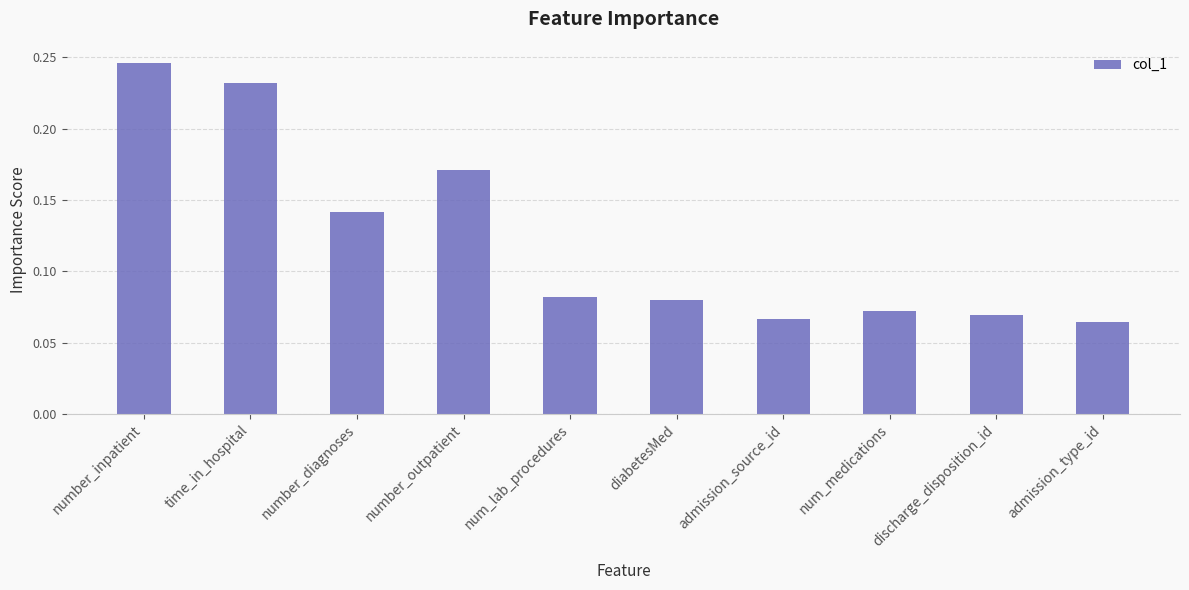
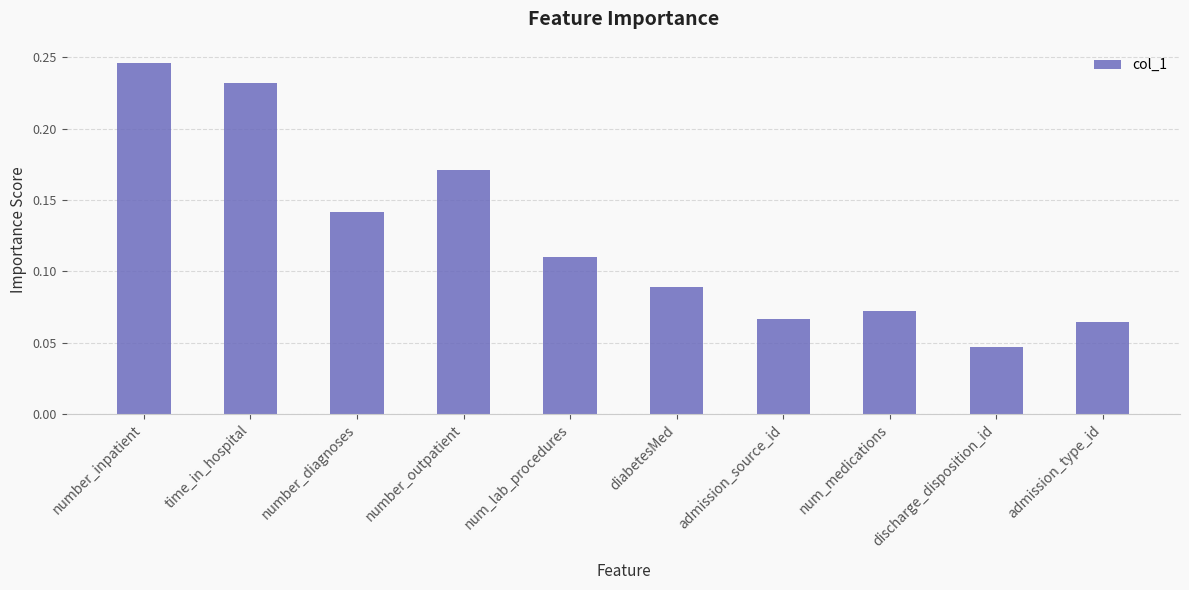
num_lab_procedures: 0.082 -> 0.110
diabetesMed: 0.080 -> 0.089
discharge_disposition_id: 0.069 -> 0.047
